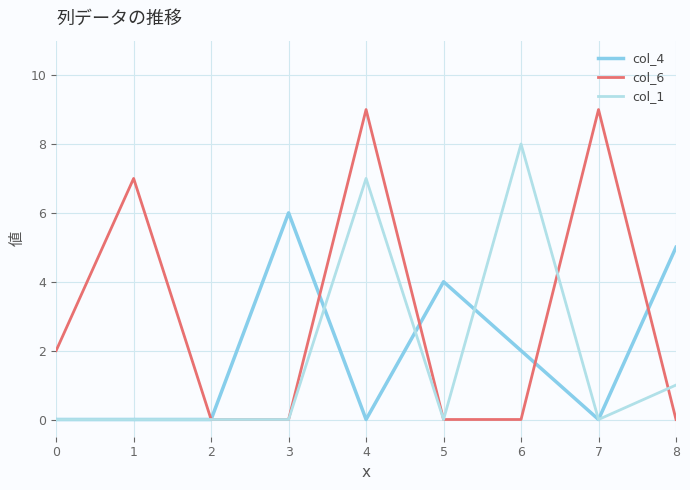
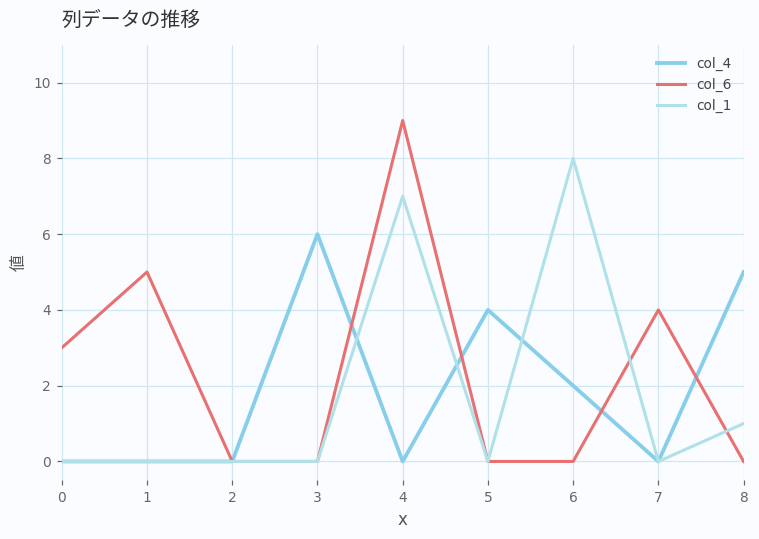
col_6, 0: 2 -> 3
col_6, 1: 7 -> 5
col_6, 7: 9 -> 4
